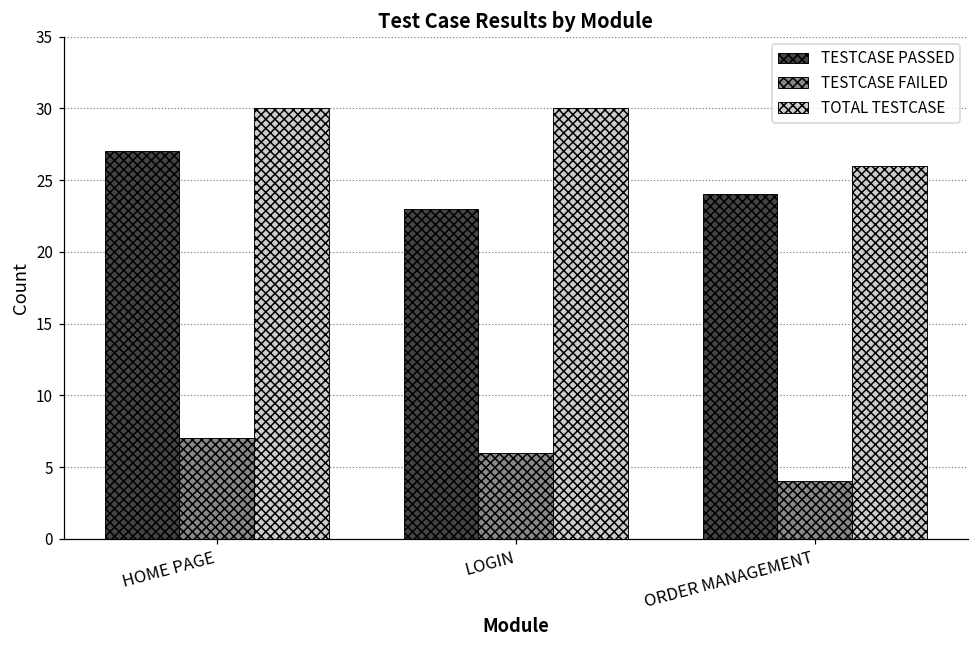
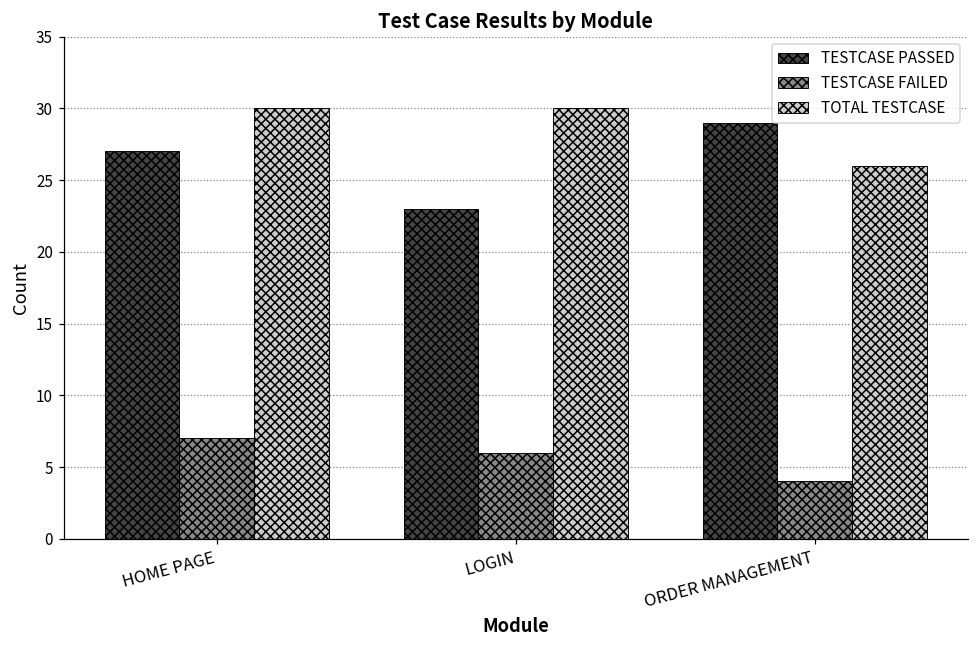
TESTCASE PASSED, ORDER MANAGEMENT: 24 -> 29
